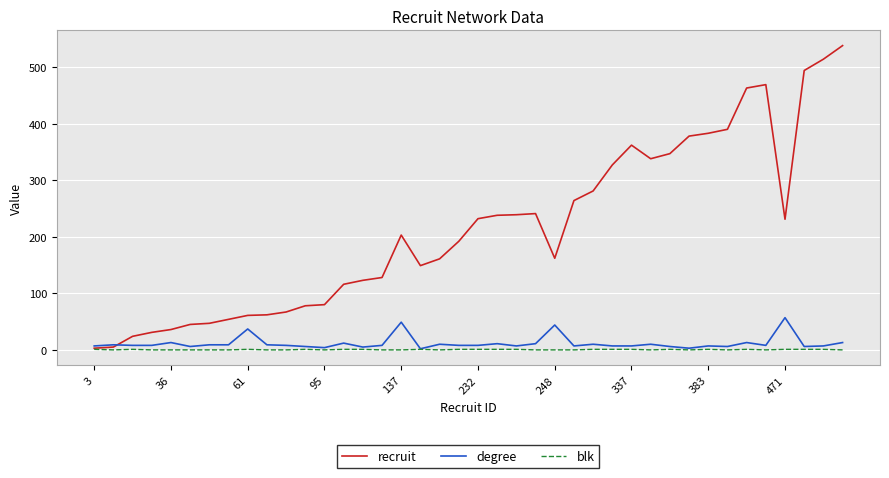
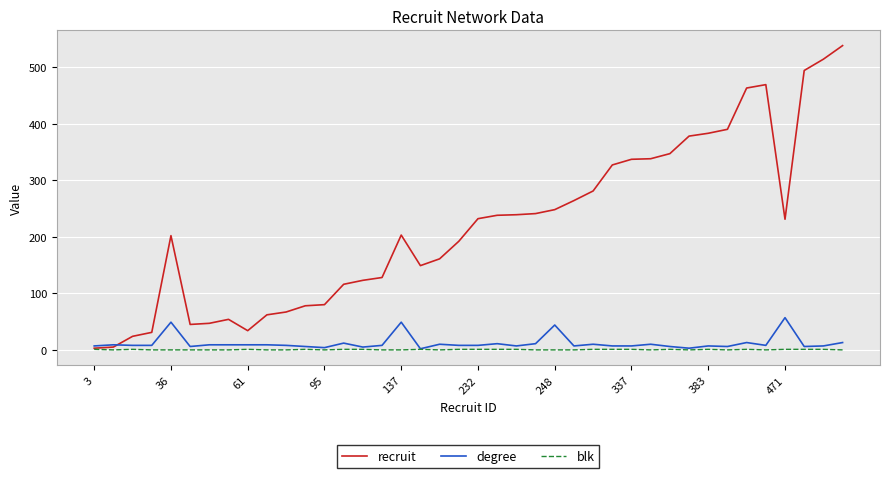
recruit, 36: 40 -> 200
degree, 36: 10 -> 50
recruit, 61: 60 -> 30
degree, 61: 40 -> 10
recruit, 248: 160 -> 250
recruit, 337: 360 -> 340
